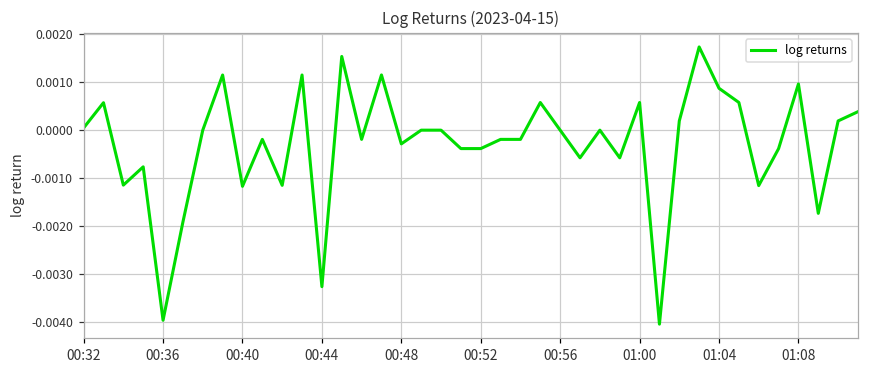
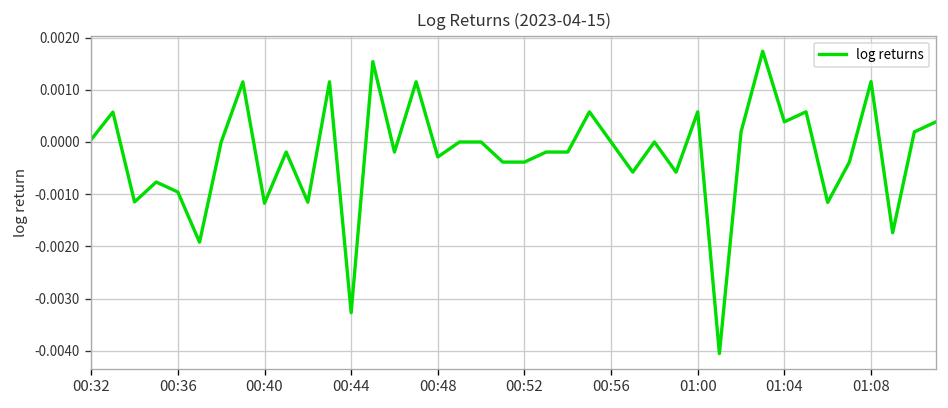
00:36: -0.0040 -> -0.0010
01:04: 0.0009 -> 0.0004
01:08: 0.0010 -> 0.0012
